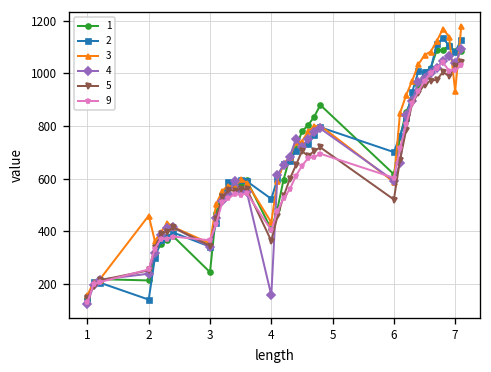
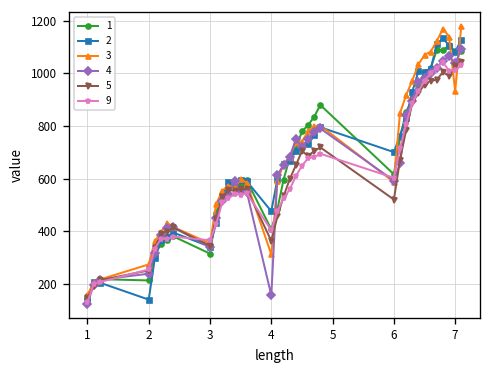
3, 2: 460 -> 270
1, 3: 250 -> 320
2, 4: 520 -> 480
3, 4: 430 -> 310
